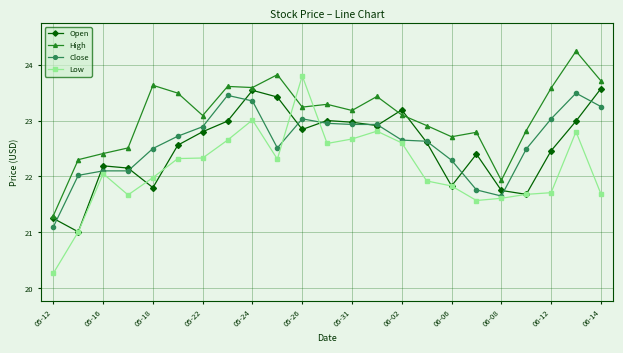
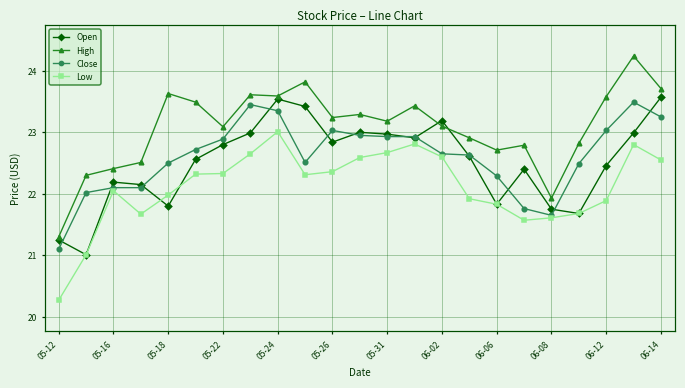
Low, 05-26: 23.8 -> 22.4
Low, 06-12: 21.7 -> 21.9
Low, 06-14: 21.7 -> 22.6
